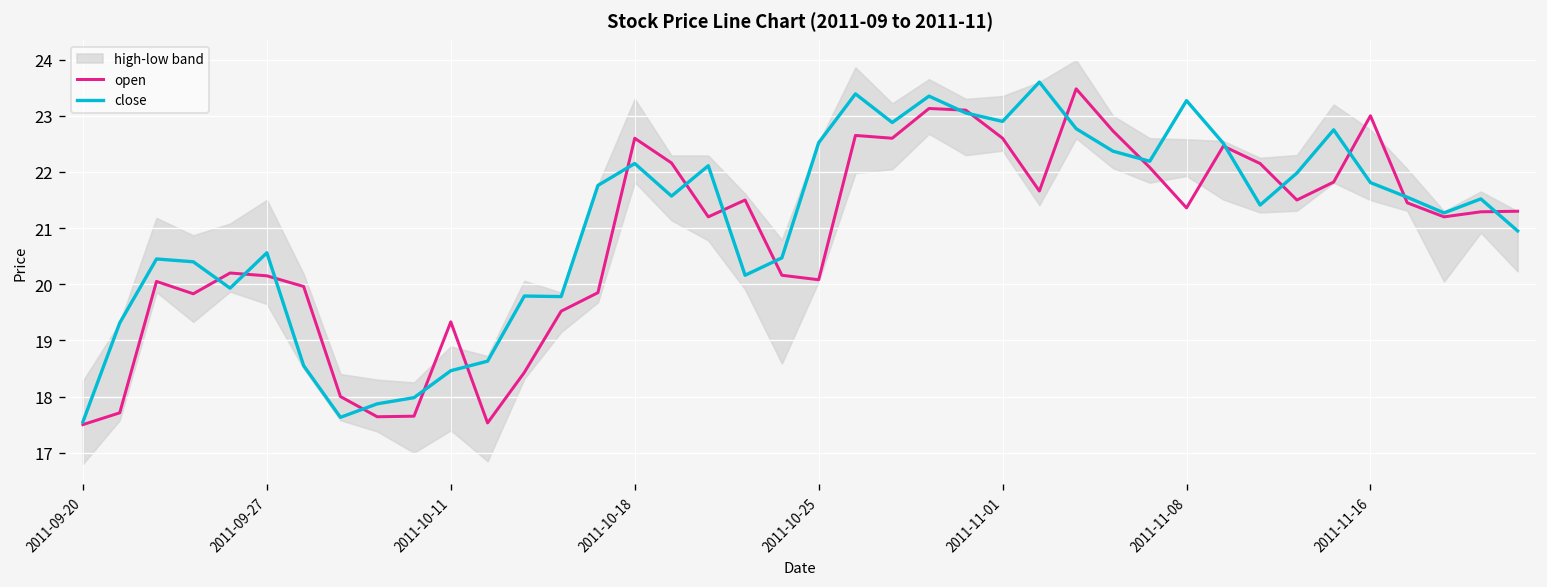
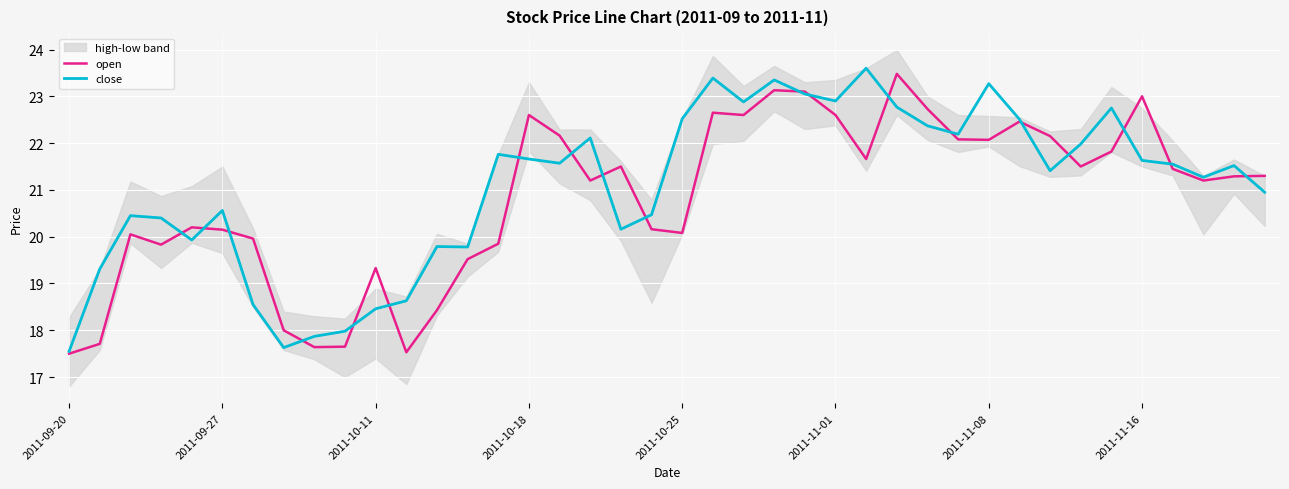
close, 2011-10-18: 22.2 -> 21.7
open, 2011-11-08: 21.4 -> 22.1
close, 2011-11-16: 21.8 -> 21.6
